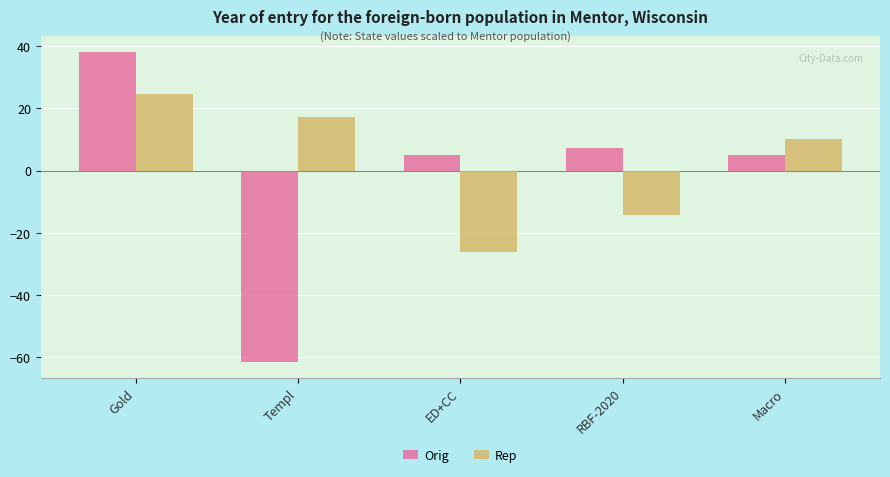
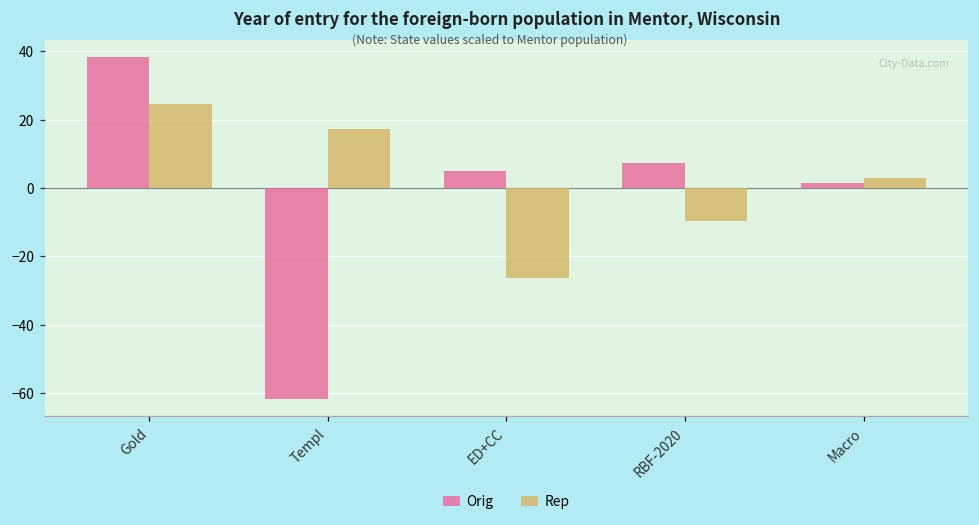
Rep, RBF-2020: -14 -> -10
Orig, Macro: 5 -> 1
Rep, Macro: 10 -> 3
